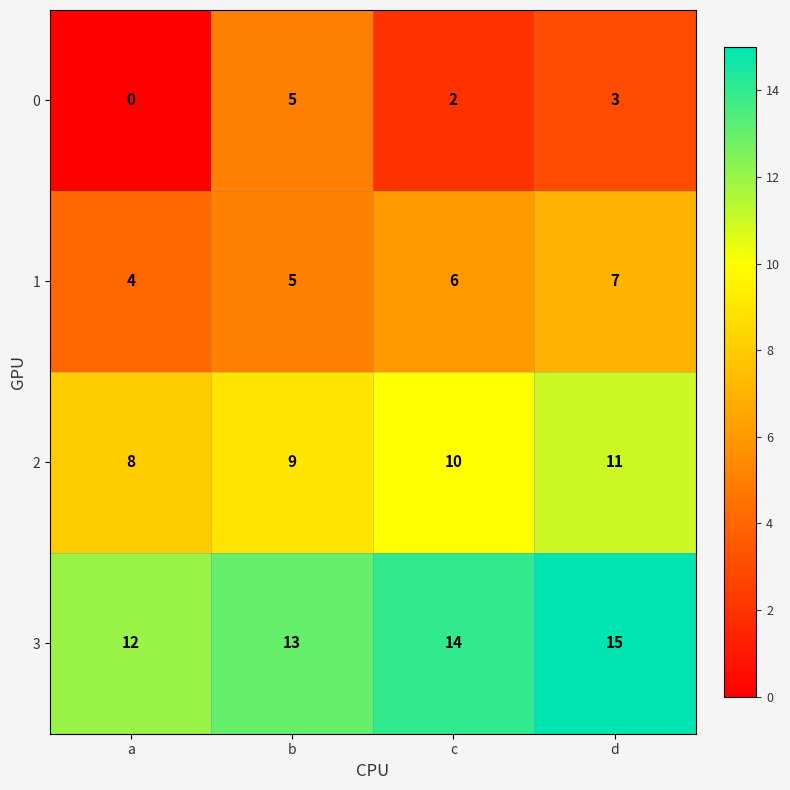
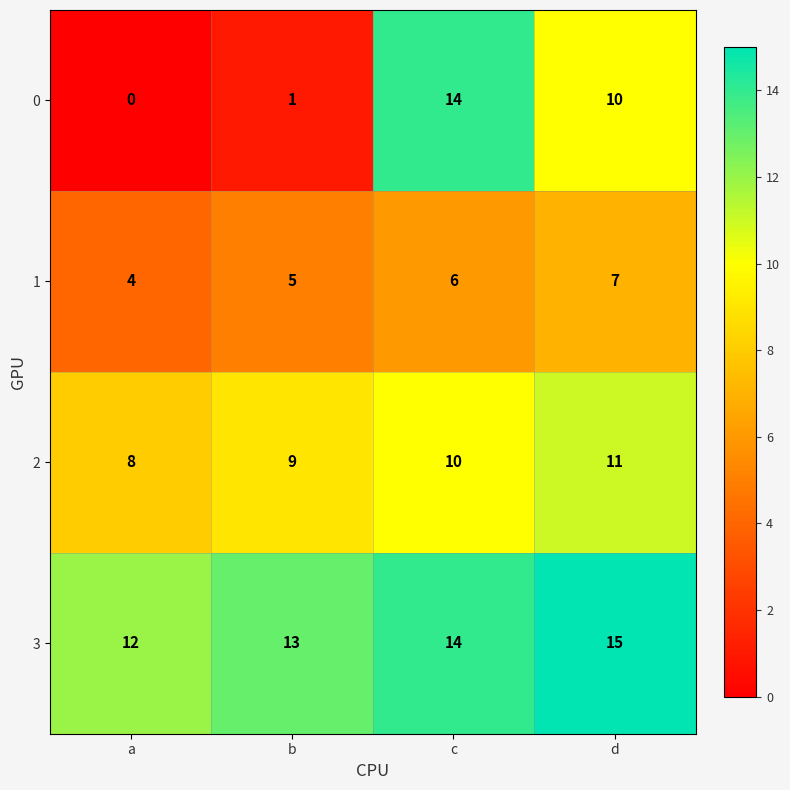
0, b: 5 -> 1
0, c: 2 -> 14
0, d: 3 -> 10
